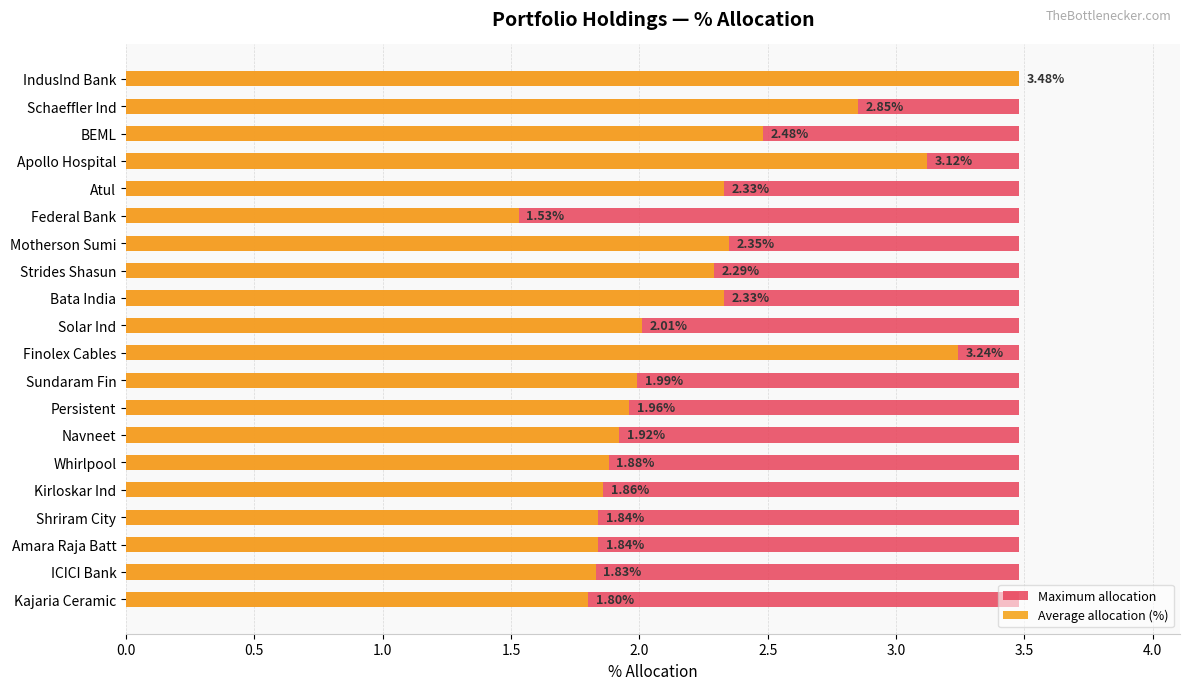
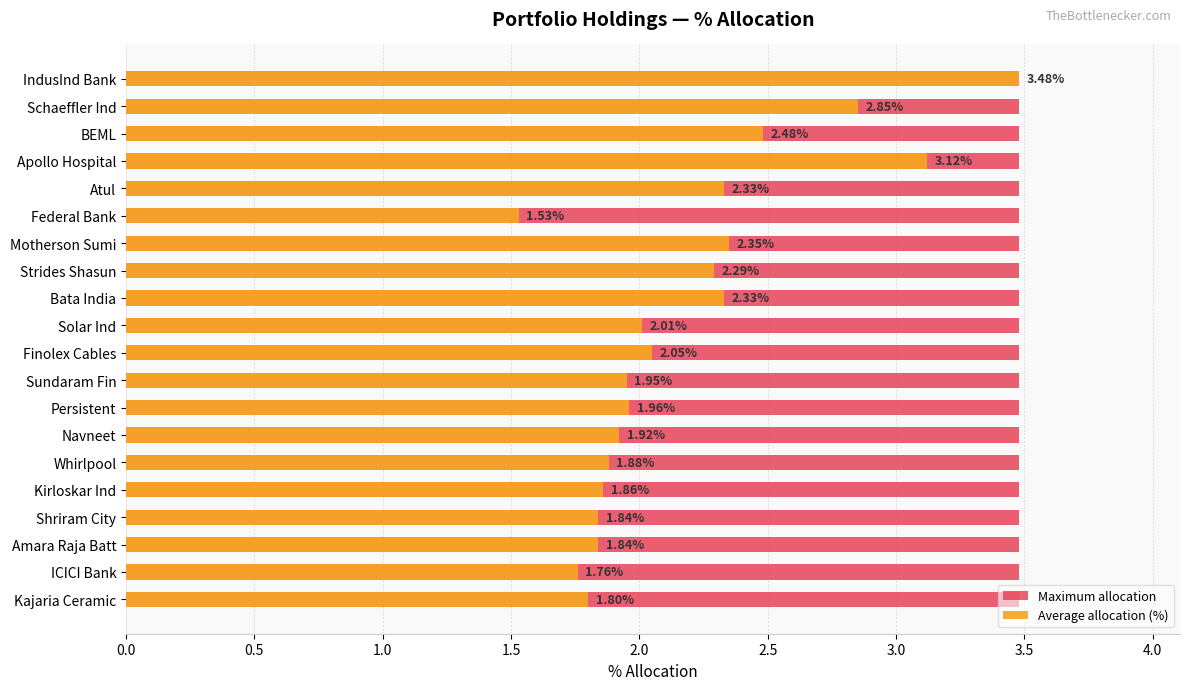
Average allocation (%), Finolex Cables: 3.24% -> 2.05%
Average allocation (%), Sundaram Fin: 1.99% -> 1.95%
Average allocation (%), ICICI Bank: 1.83% -> 1.76%
